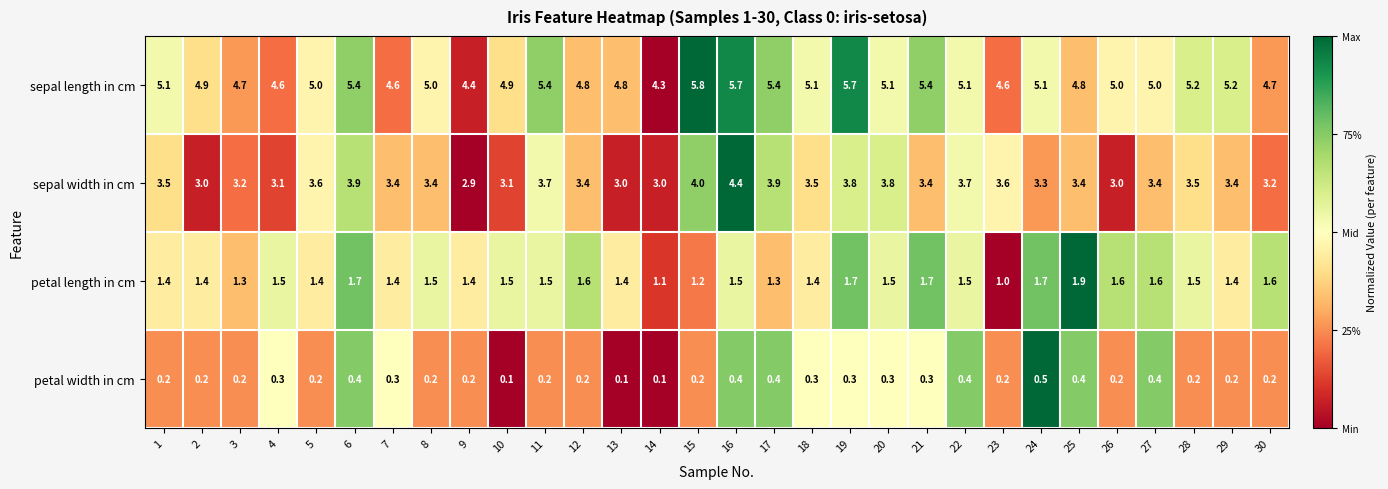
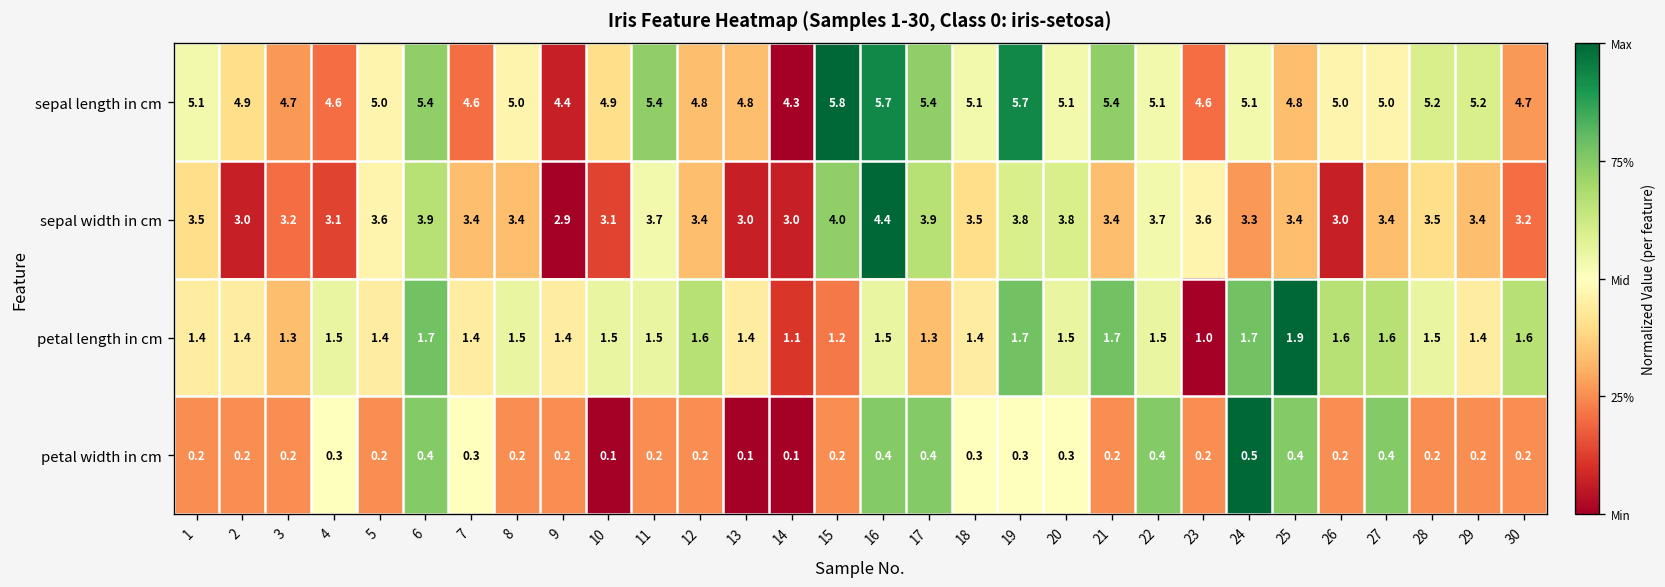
petal width in cm, 21: 0.3 -> 0.2
